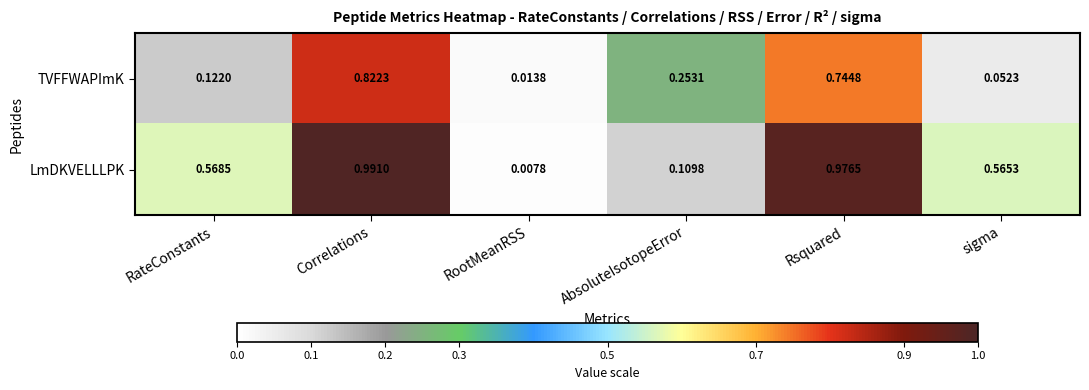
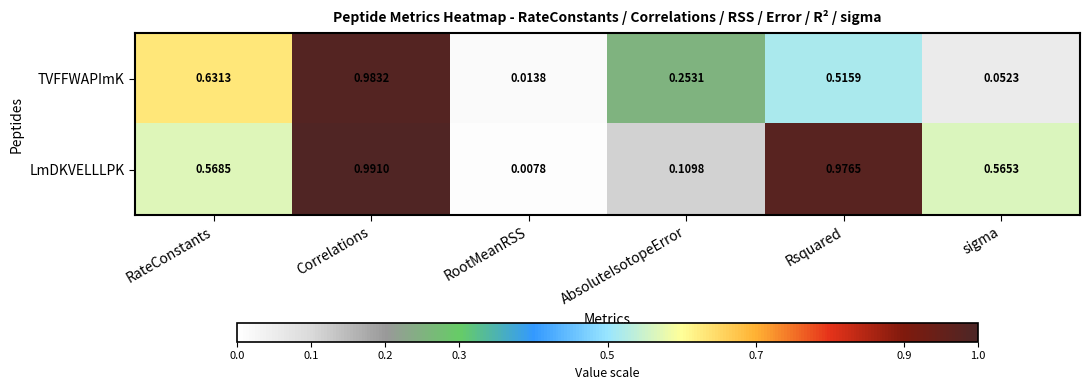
TVFFWAPImK, RateConstants: 0.1220 -> 0.6313
TVFFWAPImK, Correlations: 0.8223 -> 0.9832
TVFFWAPImK, Rsquared: 0.7448 -> 0.5159
